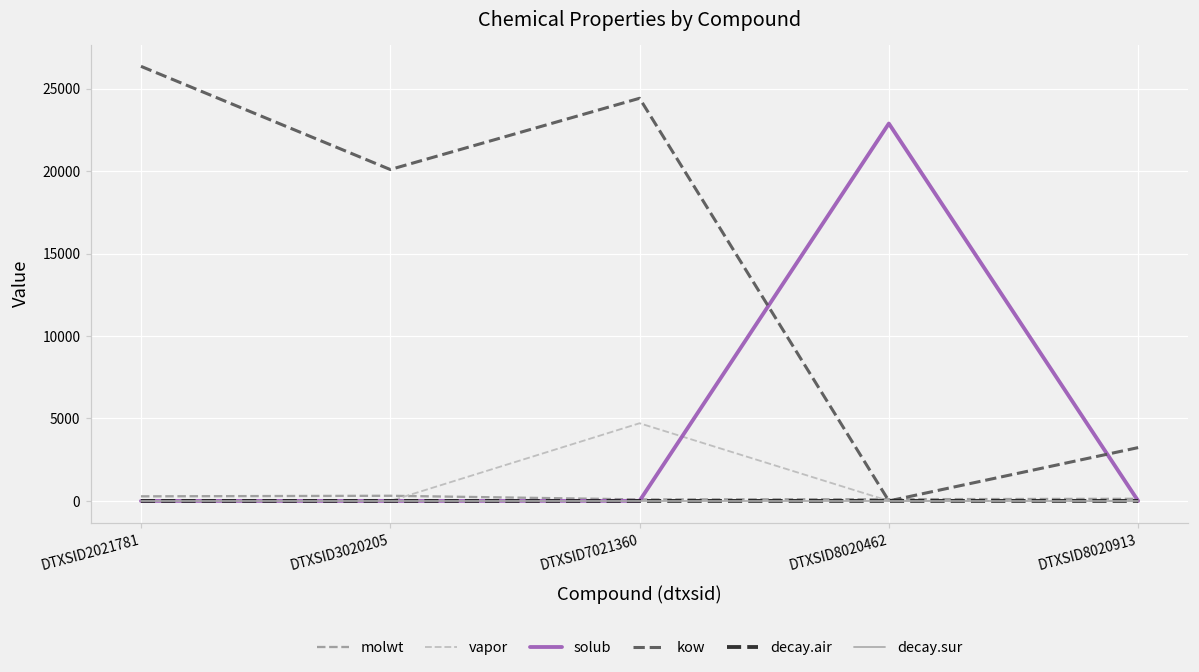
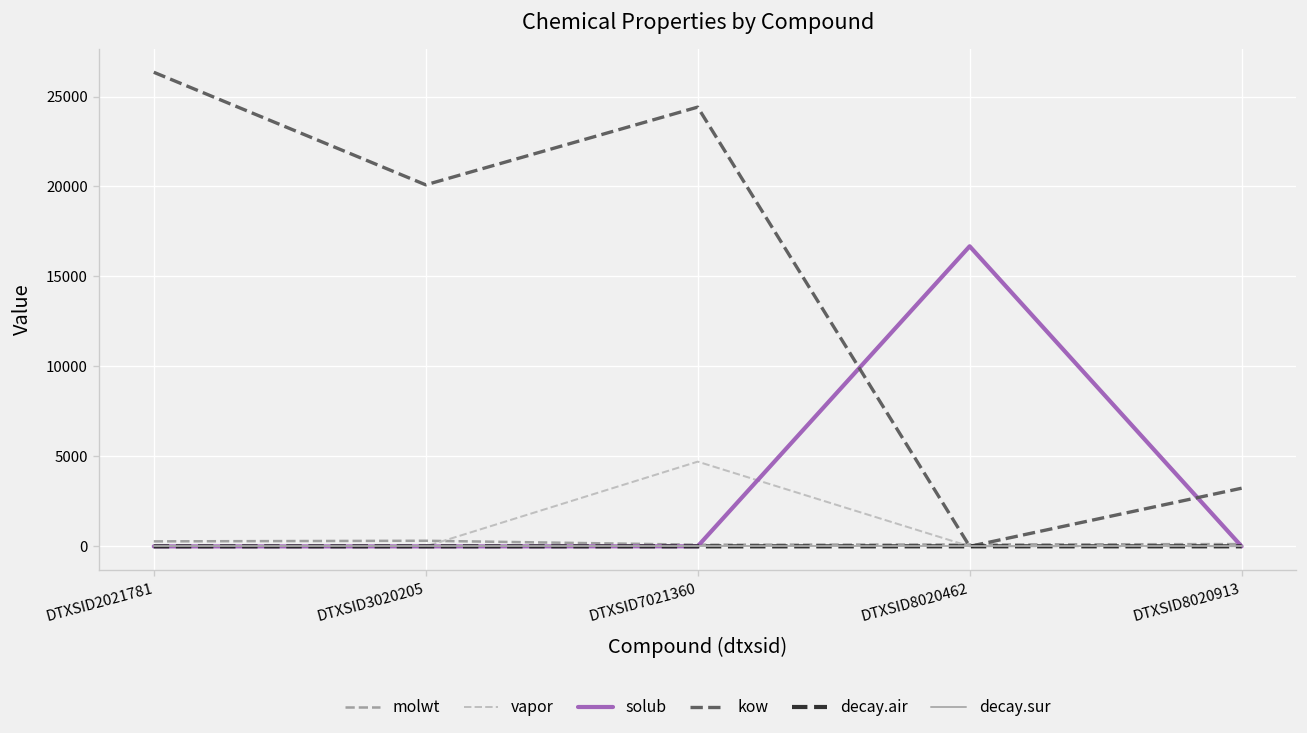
solub, DTXSID8020462: 22900 -> 16700
